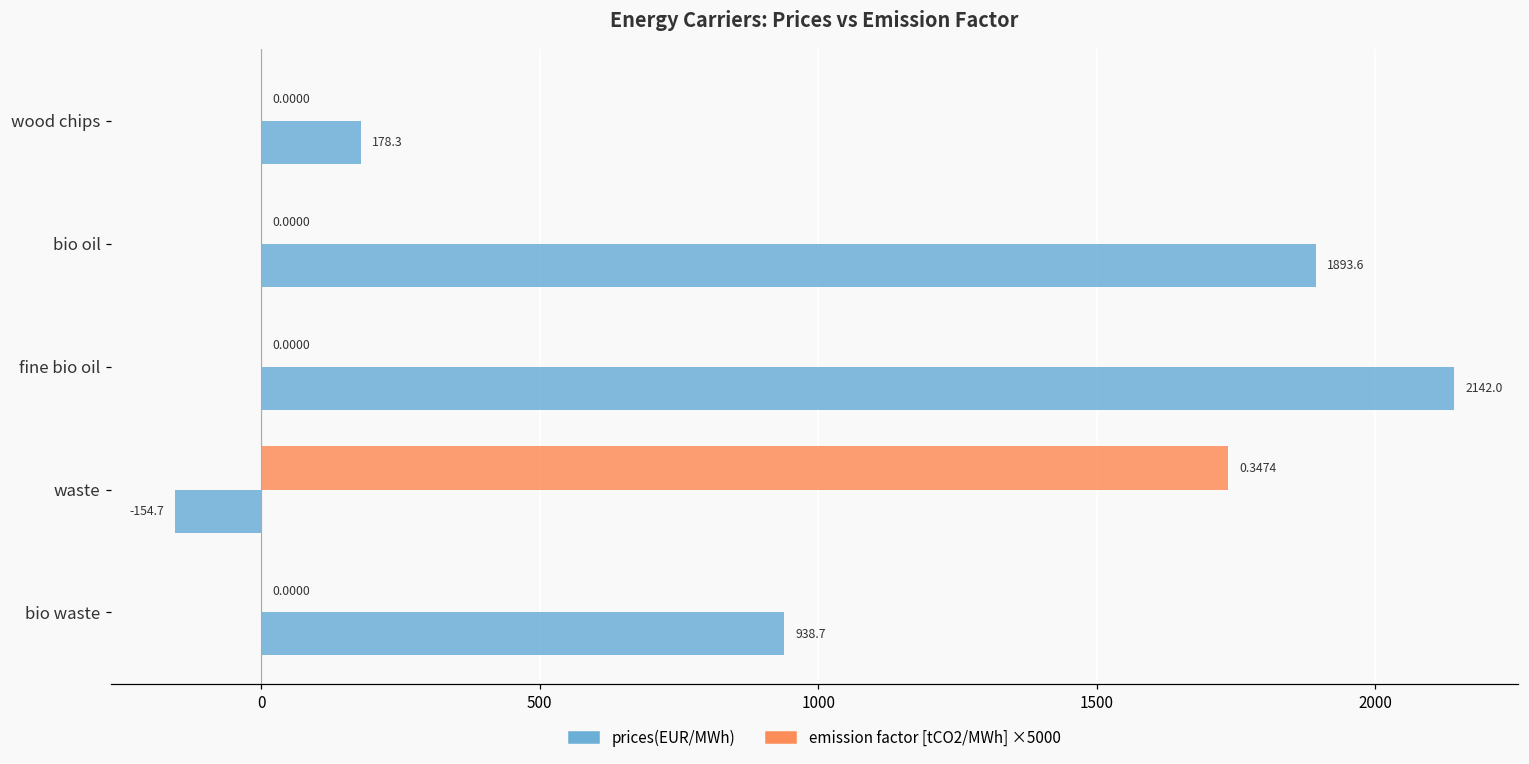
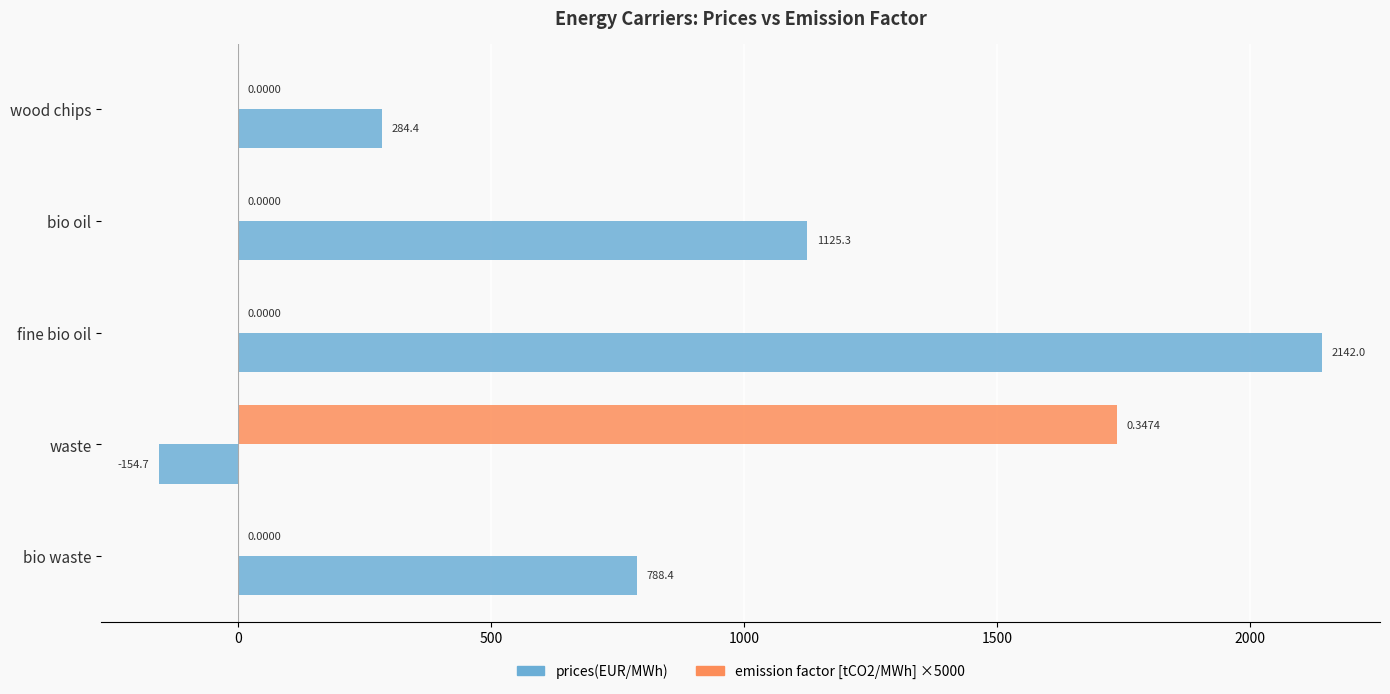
prices(EUR/MWh), wood chips: 178.3 -> 284.4
prices(EUR/MWh), bio oil: 1893.6 -> 1125.3
prices(EUR/MWh), bio waste: 938.7 -> 788.4
